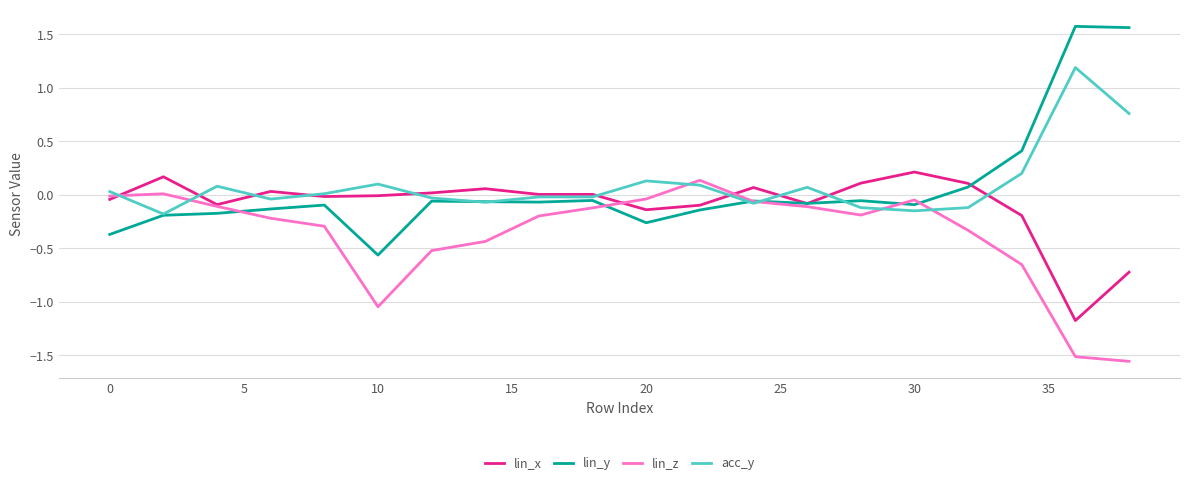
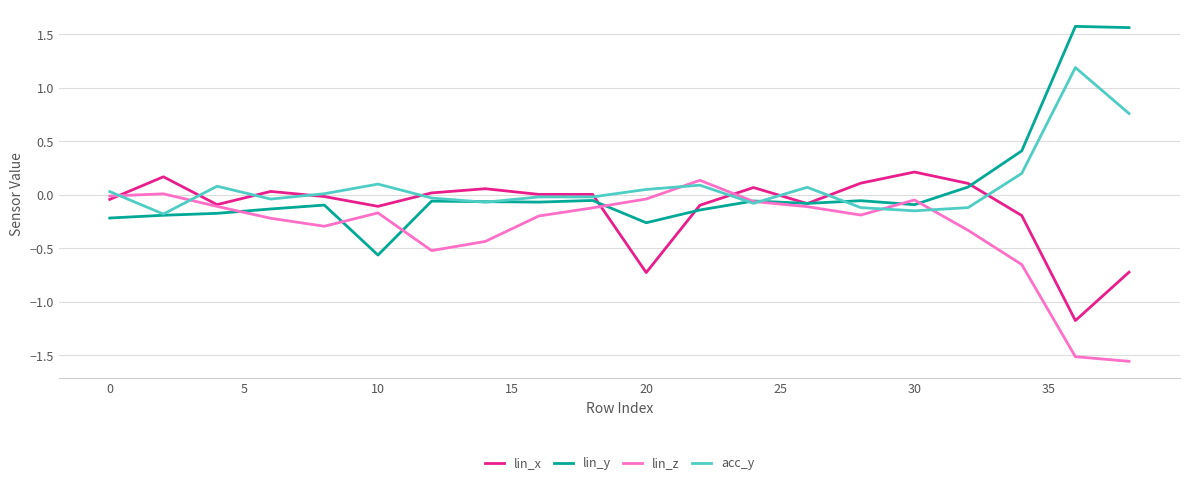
lin_y, 0: -0.37 -> -0.22
lin_x, 10: -0.01 -> -0.11
lin_z, 10: -1.05 -> -0.17
lin_x, 20: -0.14 -> -0.73
acc_y, 20: 0.13 -> 0.05
